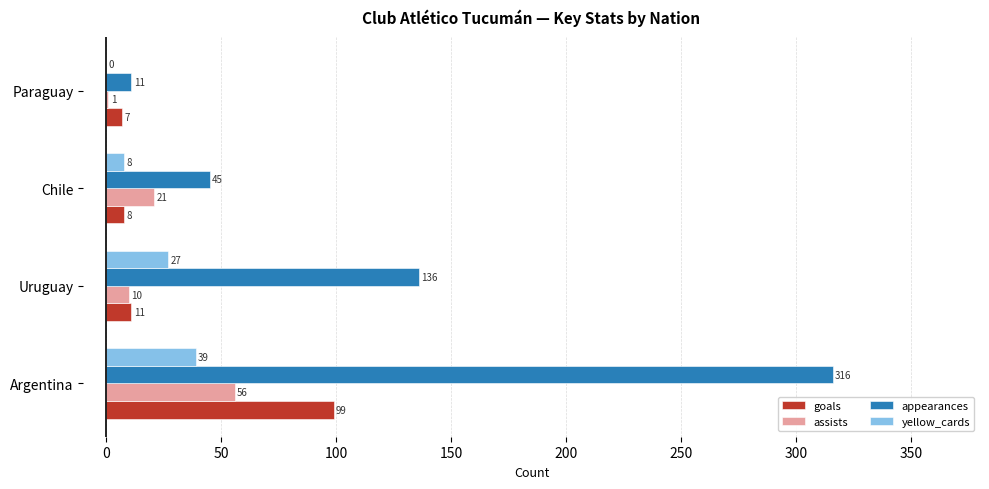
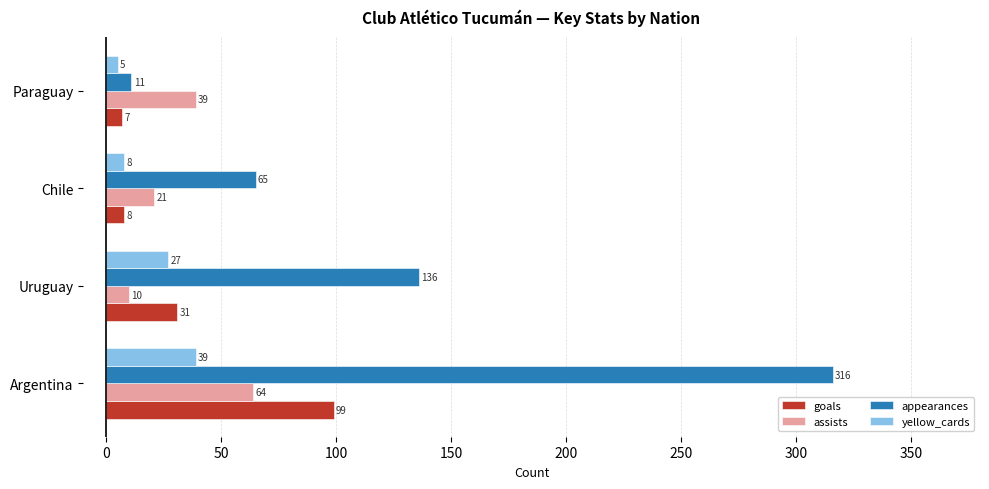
yellow_cards, Paraguay: 0 -> 5
assists, Paraguay: 1 -> 39
appearances, Chile: 45 -> 65
goals, Uruguay: 11 -> 31
assists, Argentina: 56 -> 64
